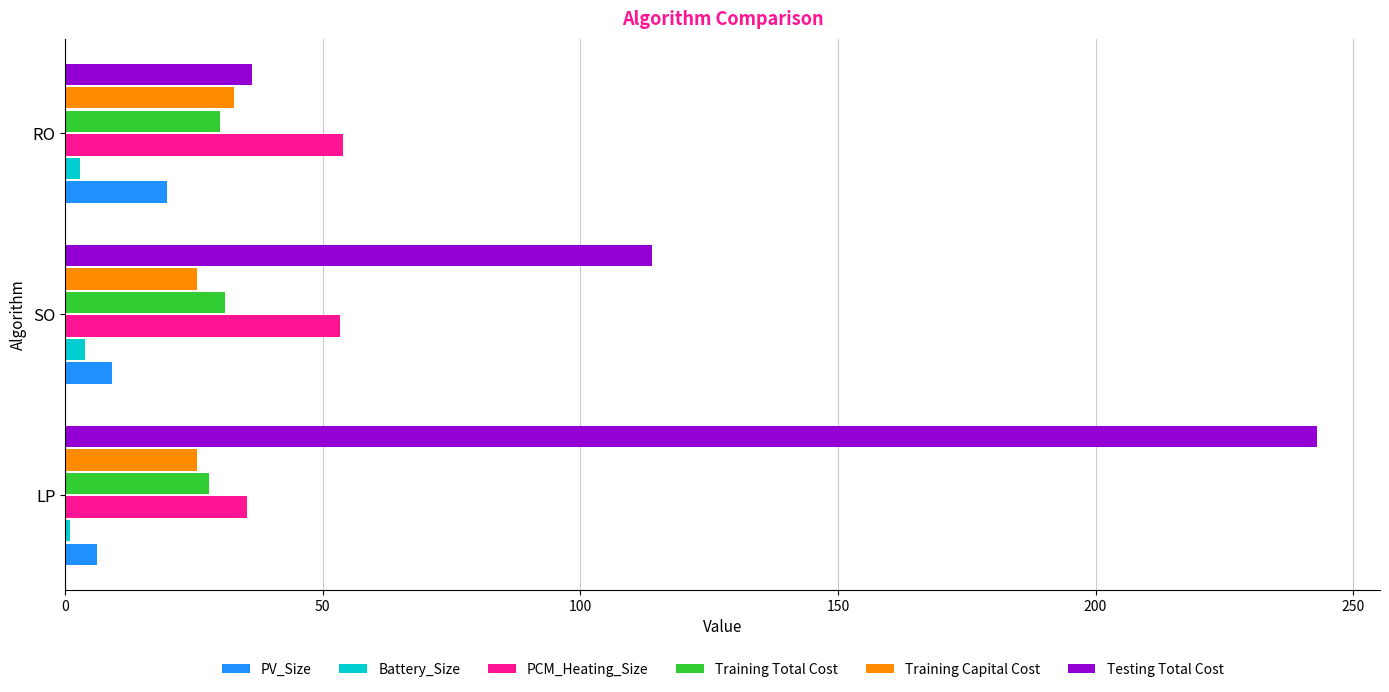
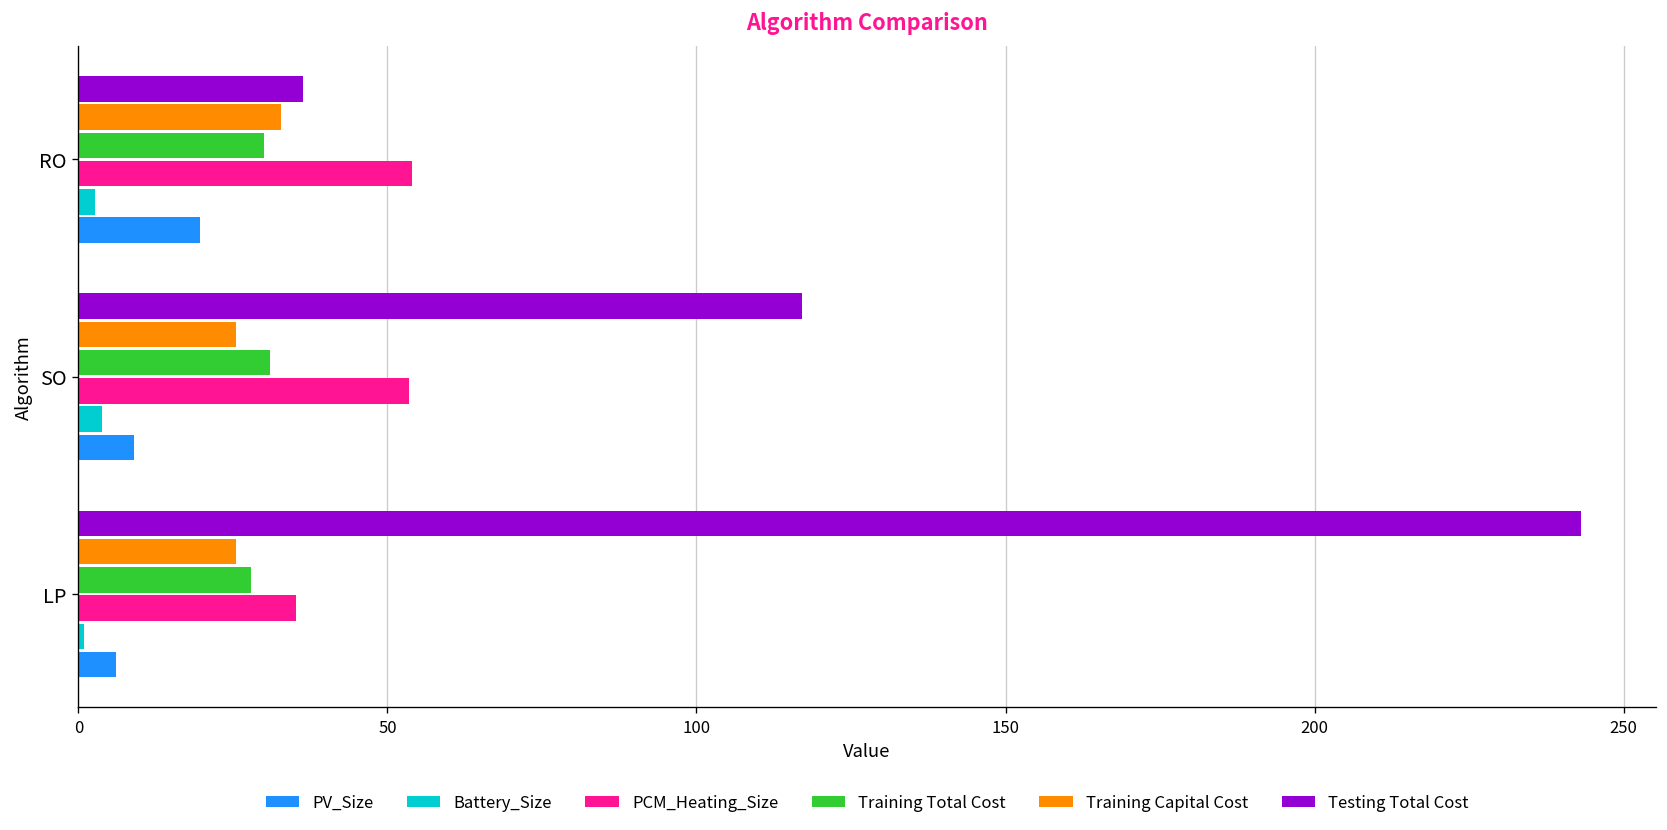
Testing Total Cost, SO: 114 -> 117
